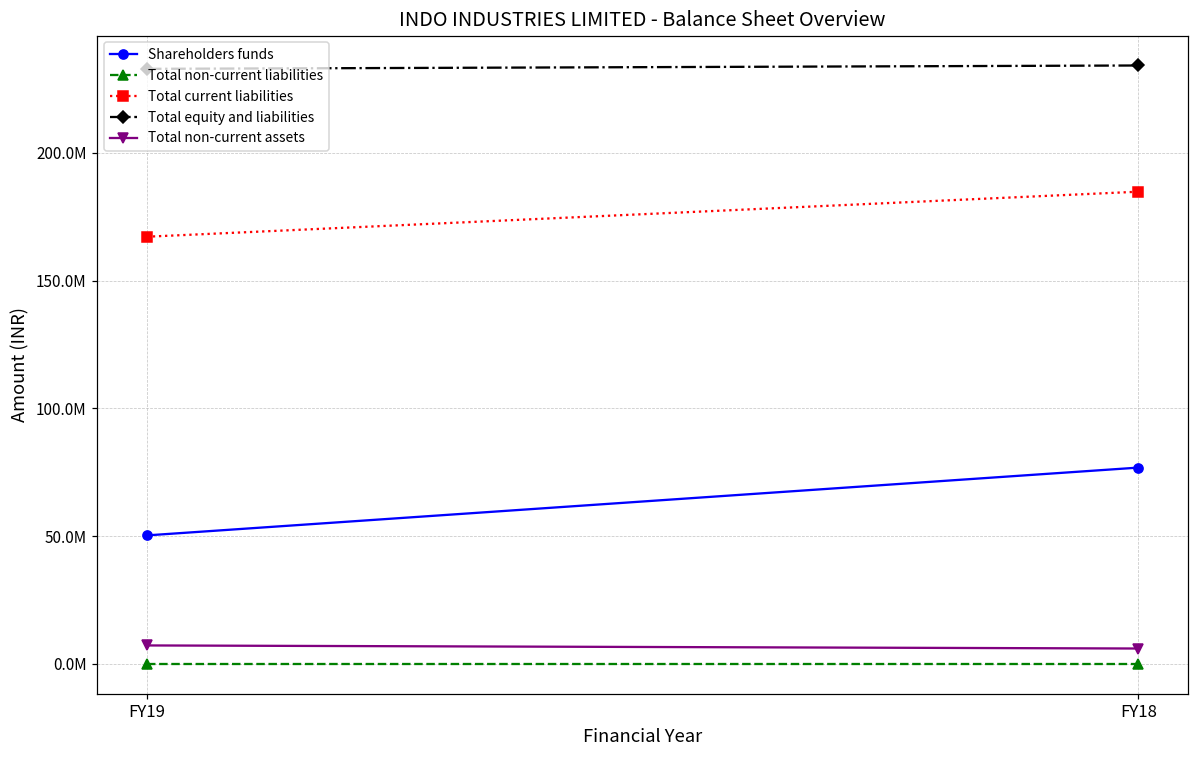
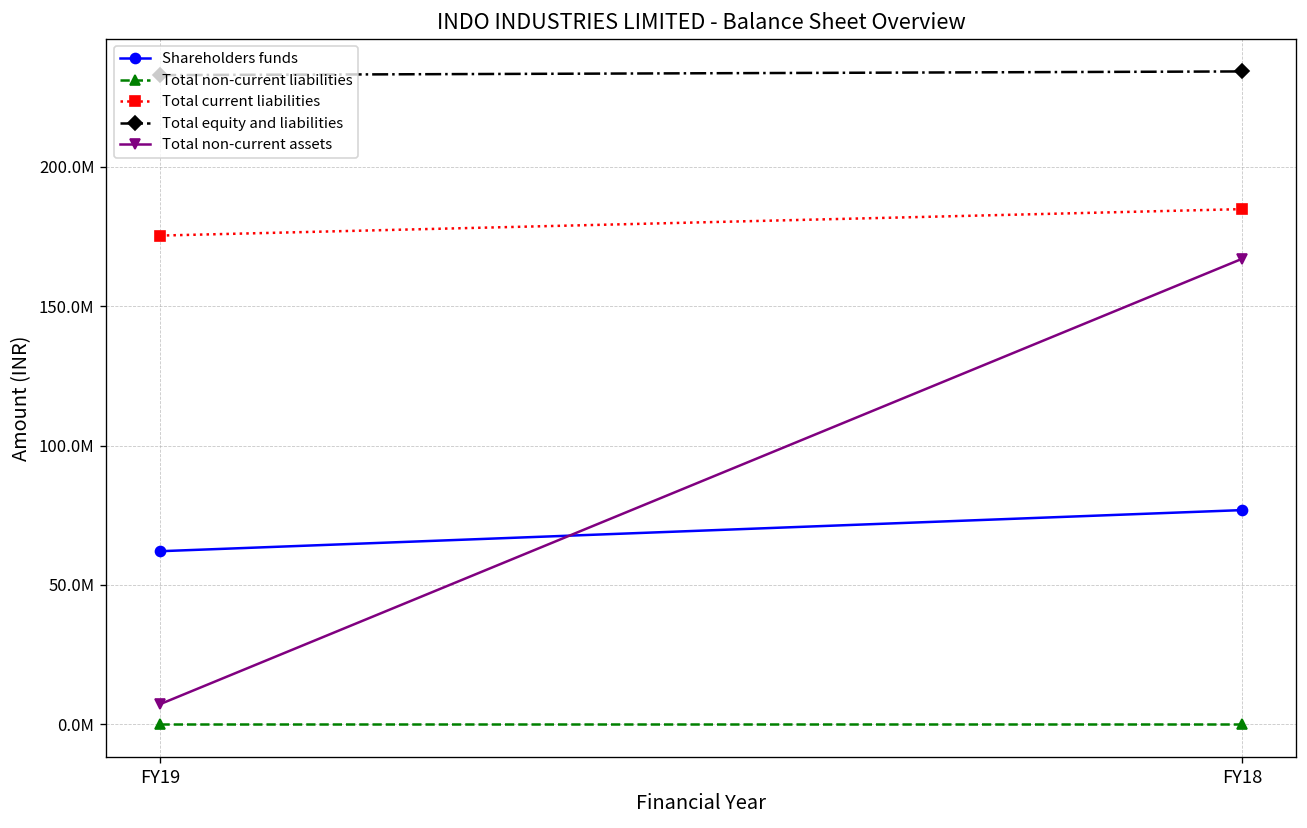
Shareholders funds, FY19: 50000000 -> 62000000
Total current liabilities, FY19: 167000000 -> 175000000
Total non-current assets, FY18: 6000000 -> 167000000
